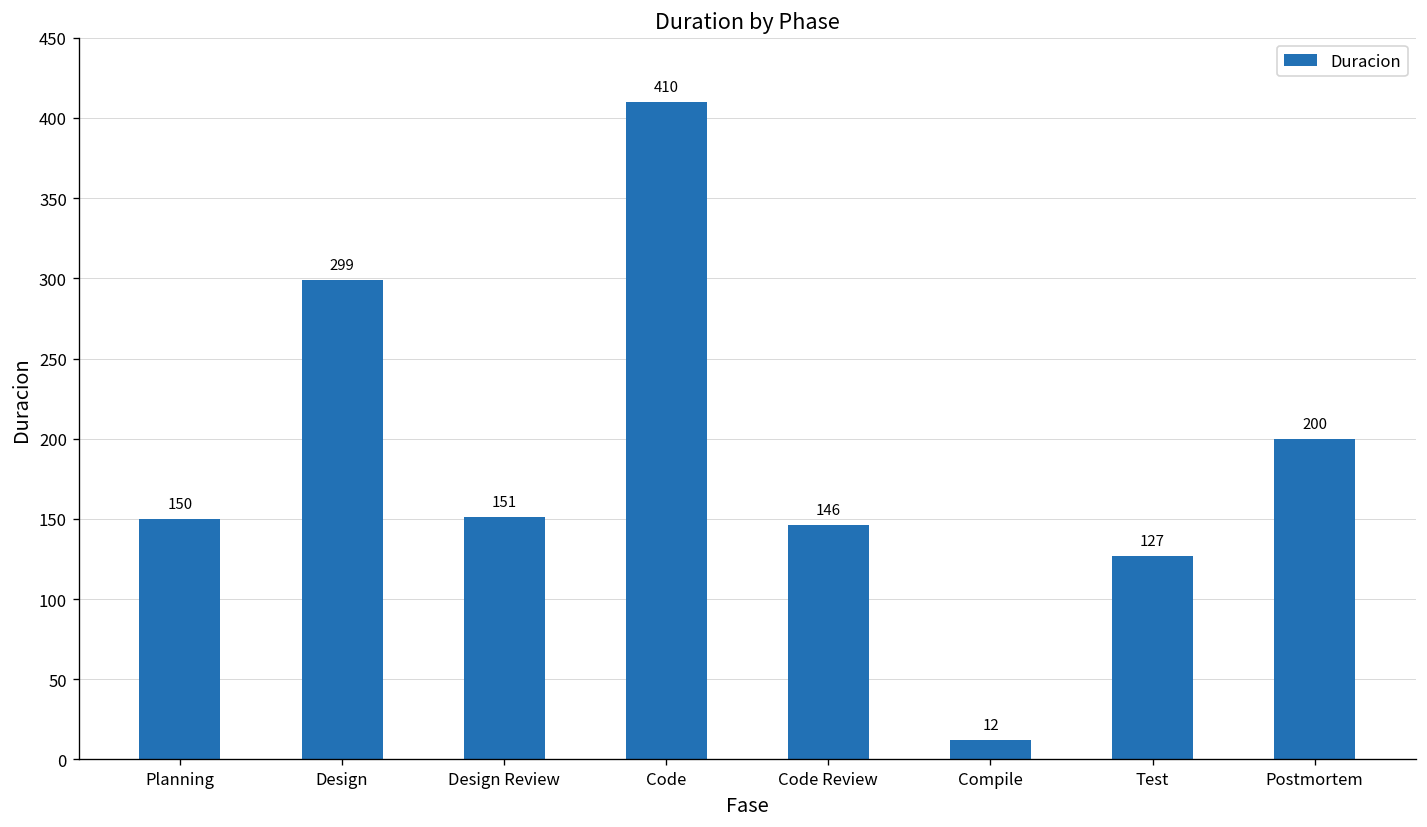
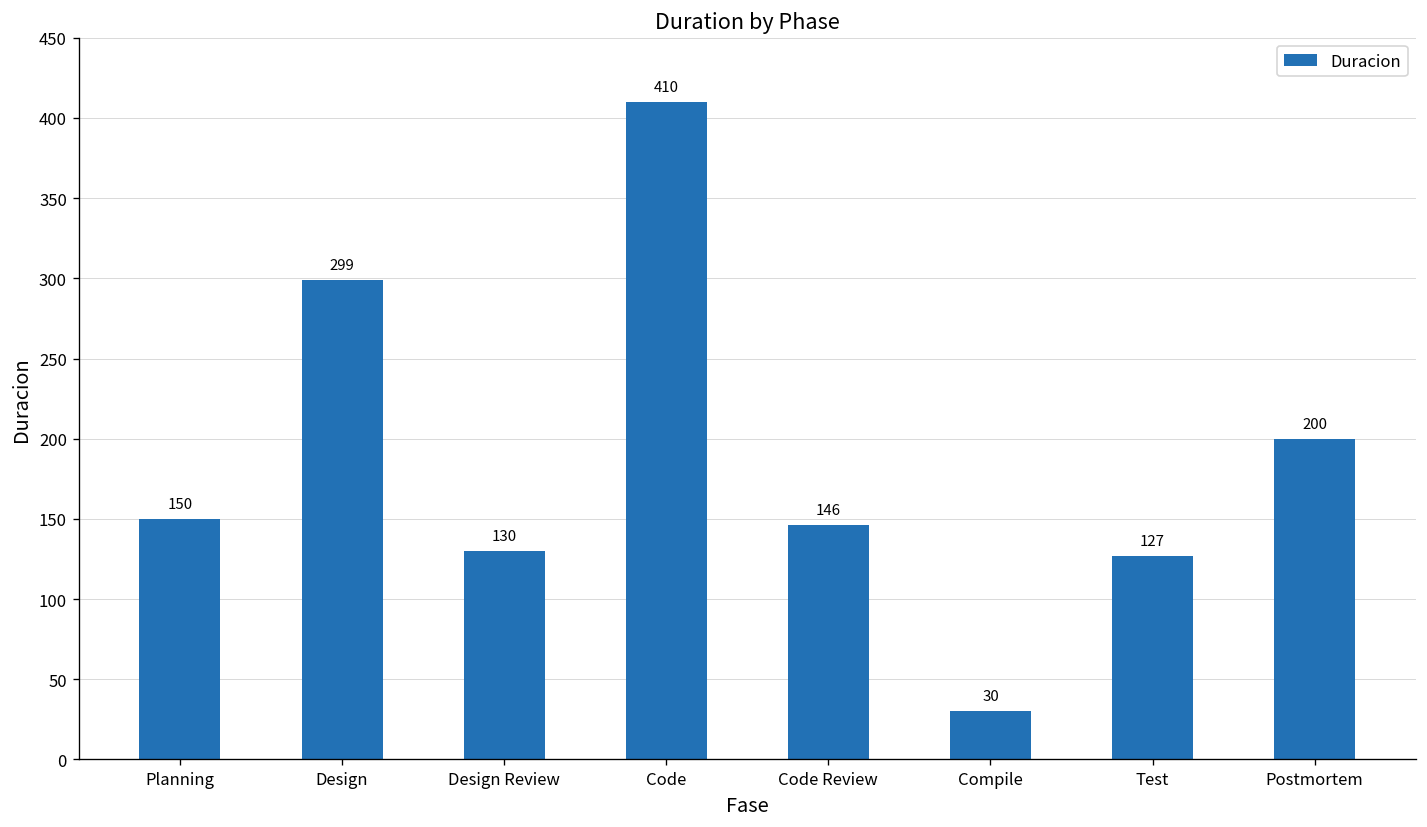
Design Review: 151 -> 130
Compile: 12 -> 30
